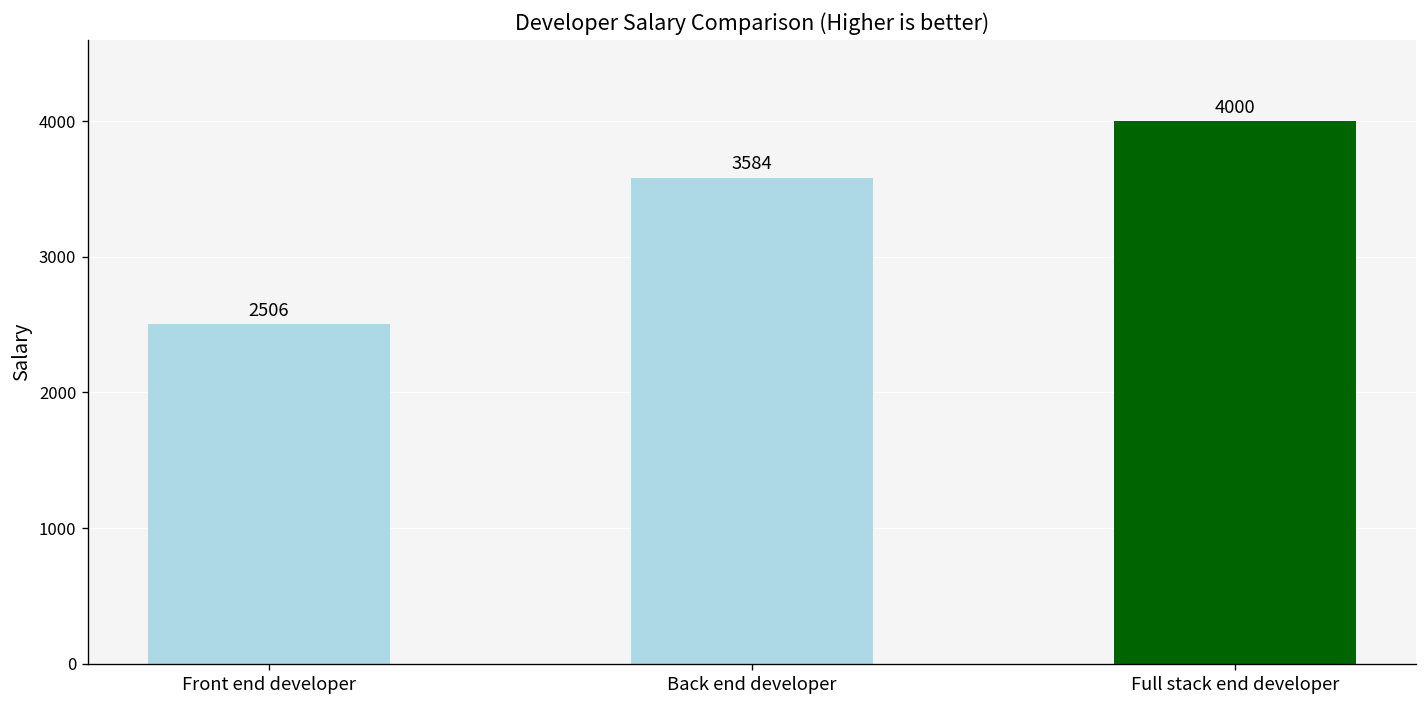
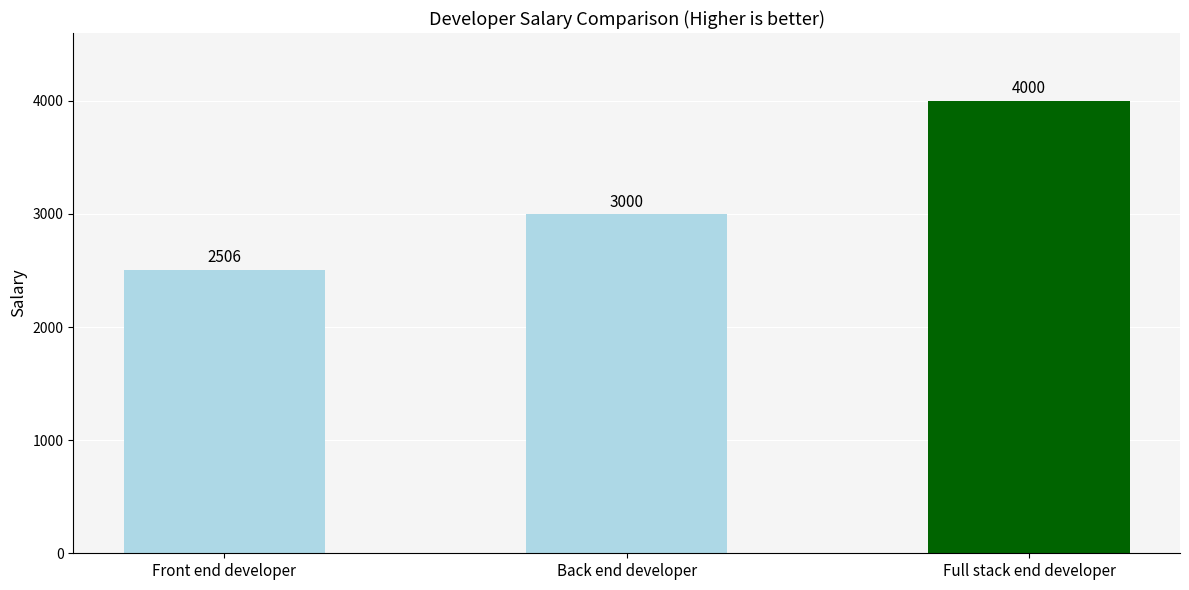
Back end developer: 3584 -> 3000
